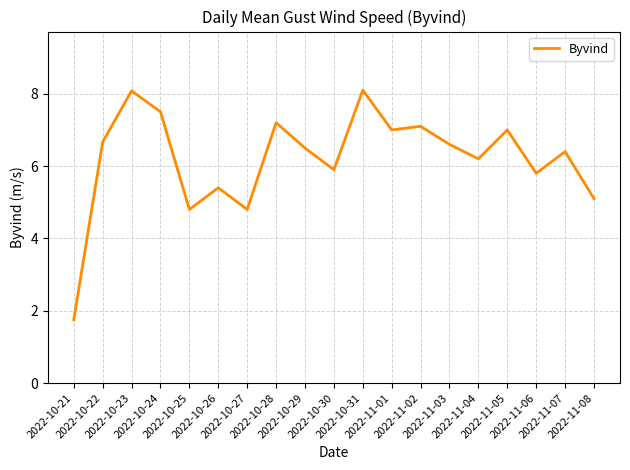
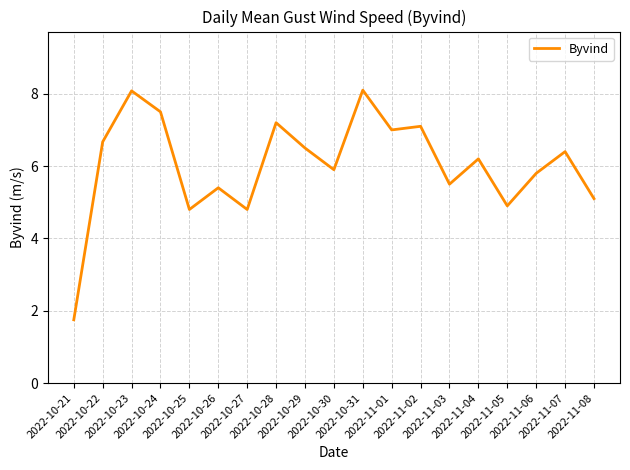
2022-11-03: 6.6 -> 5.5
2022-11-05: 7.0 -> 4.9
